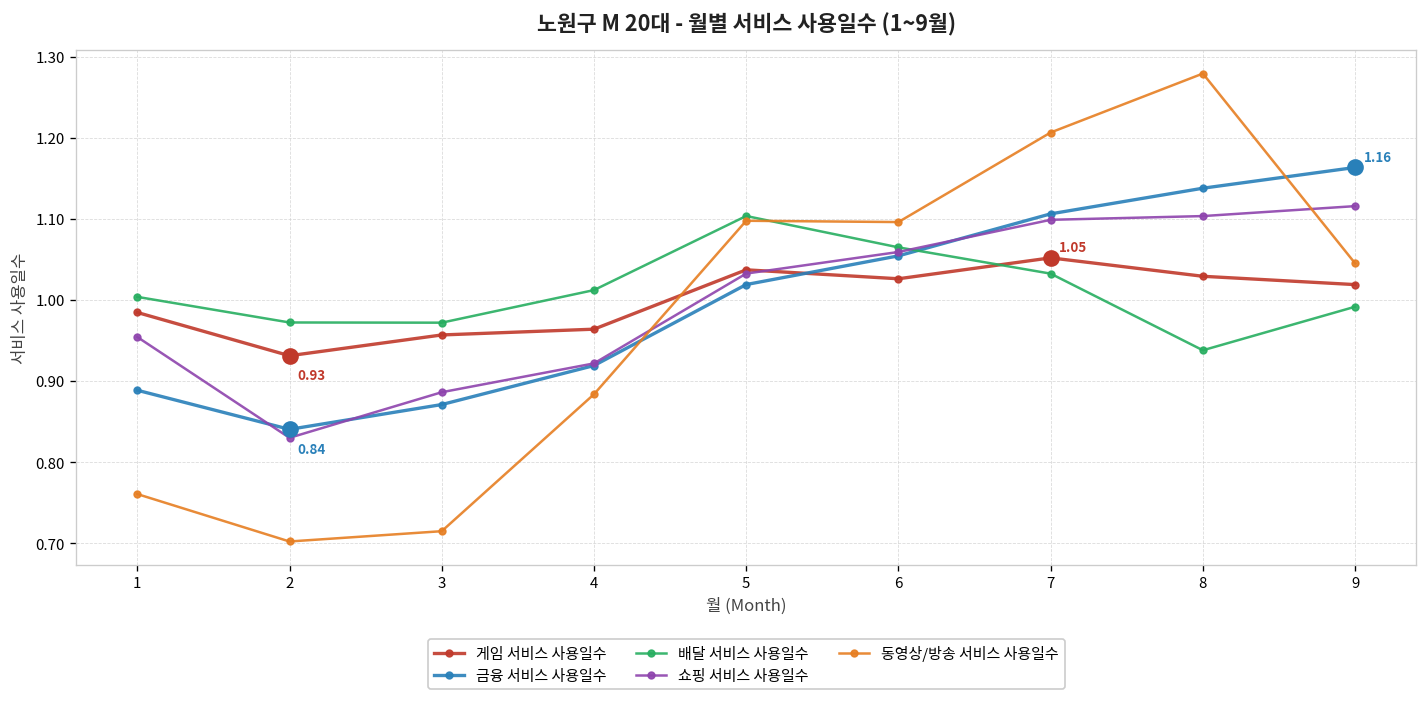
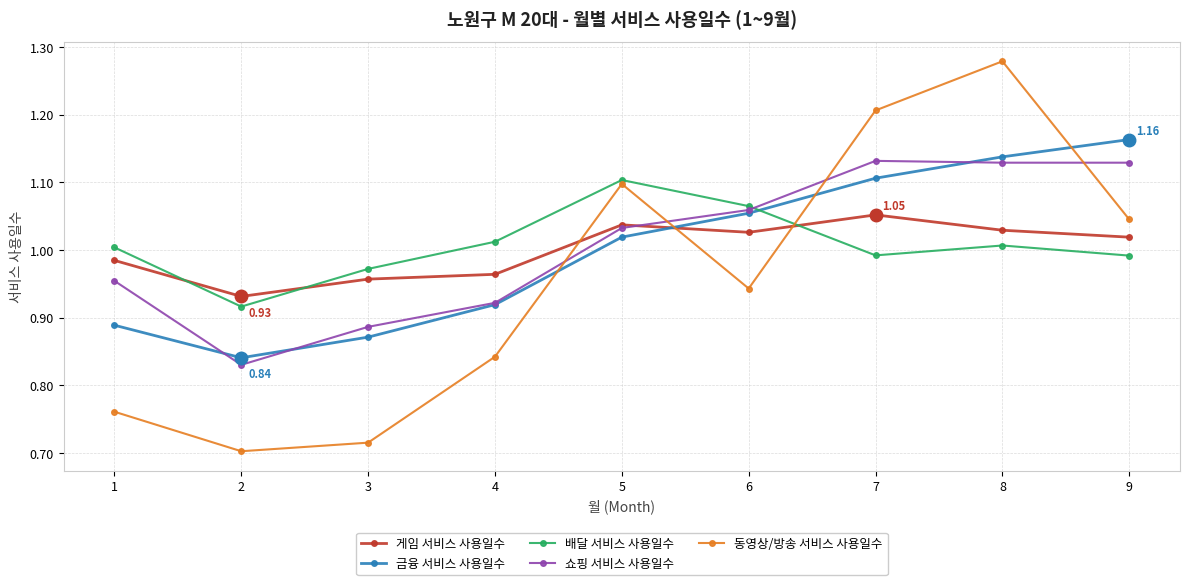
배달 서비스 사용일수, 2: 0.97 -> 0.92
동영상/방송 서비스 사용일수, 4: 0.88 -> 0.84
동영상/방송 서비스 사용일수, 6: 1.10 -> 0.94
배달 서비스 사용일수, 7: 1.03 -> 0.99
쇼핑 서비스 사용일수, 7: 1.10 -> 1.13
배달 서비스 사용일수, 8: 0.94 -> 1.01
쇼핑 서비스 사용일수, 8: 1.10 -> 1.13
쇼핑 서비스 사용일수, 9: 1.12 -> 1.13
